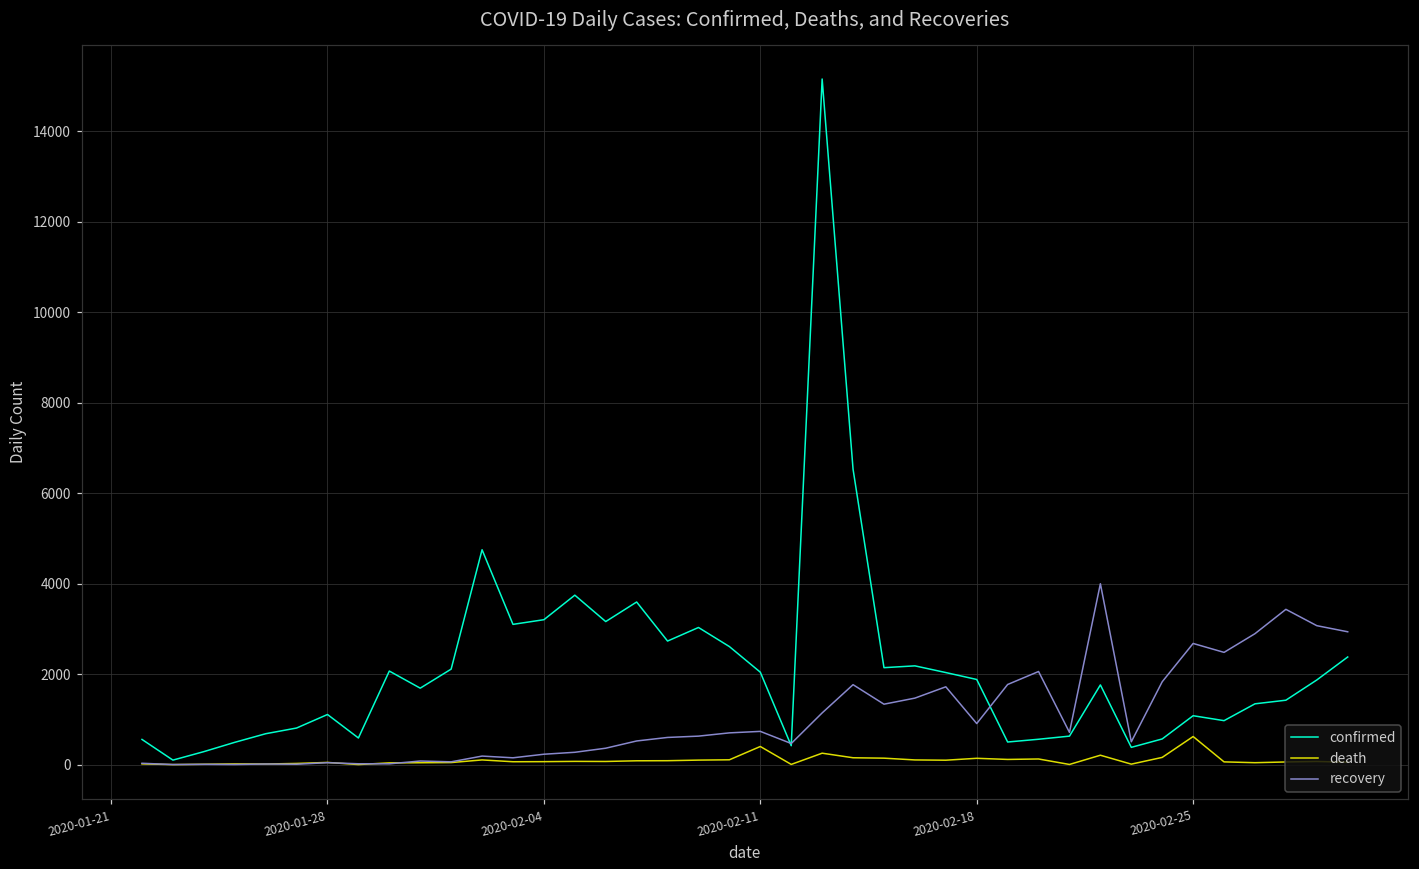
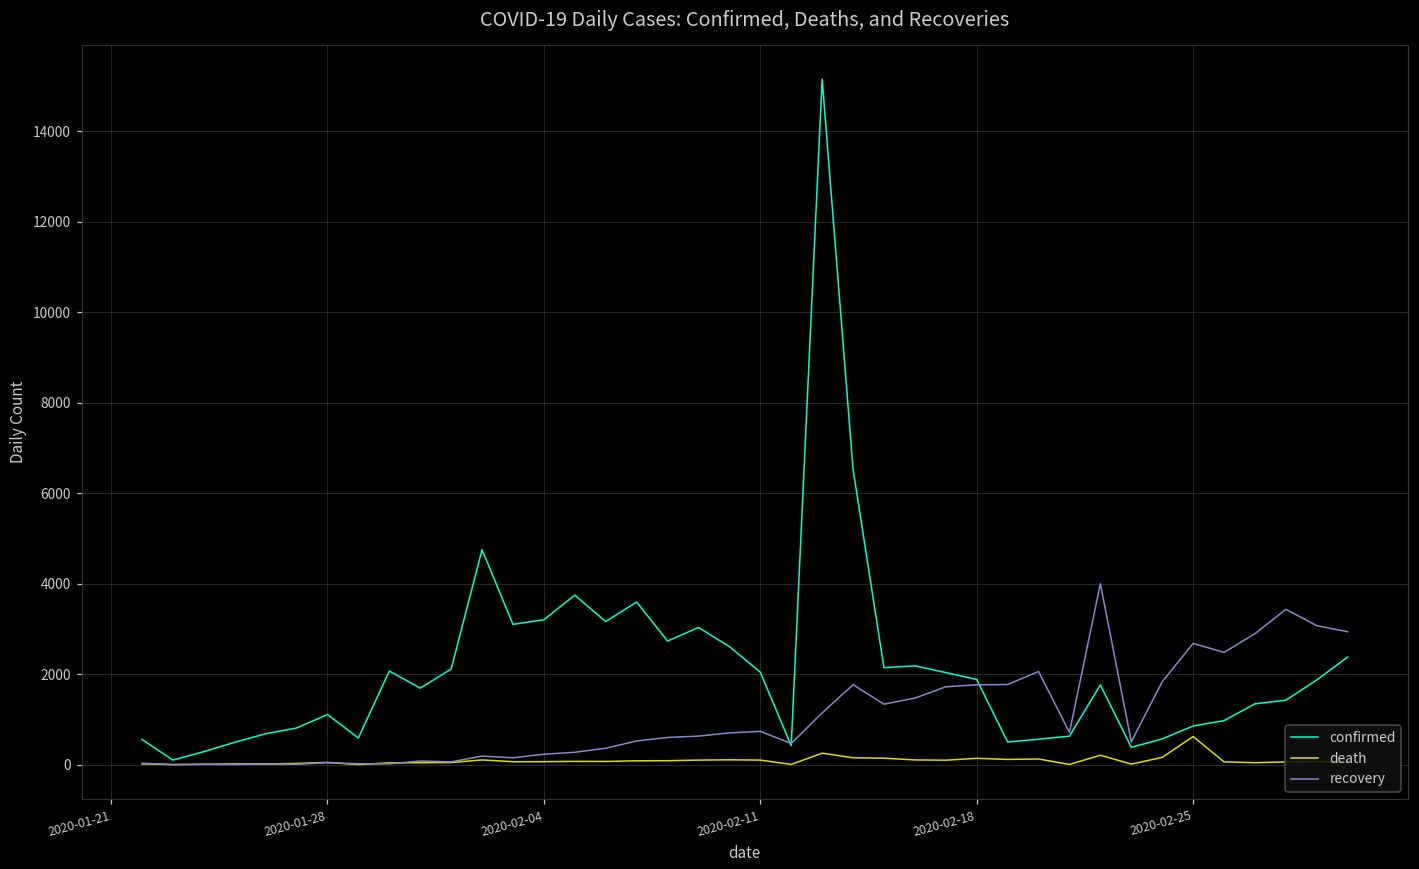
death, 2020-02-11: 400 -> 100
recovery, 2020-02-18: 900 -> 1800
confirmed, 2020-02-25: 1100 -> 900
